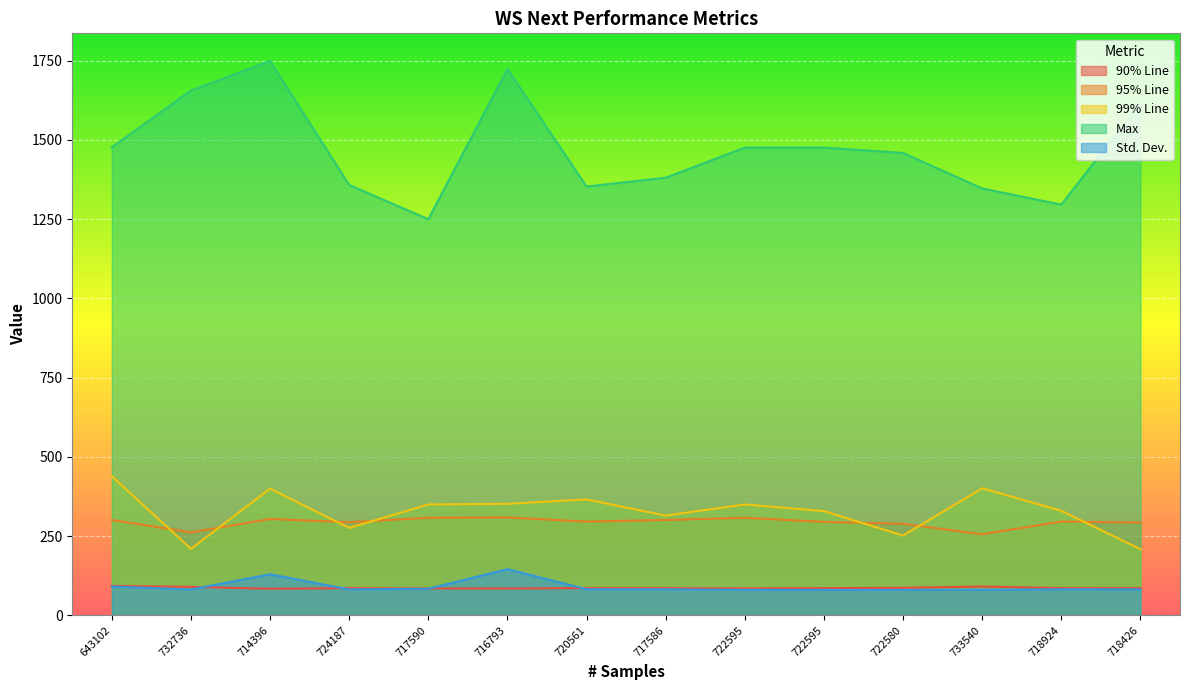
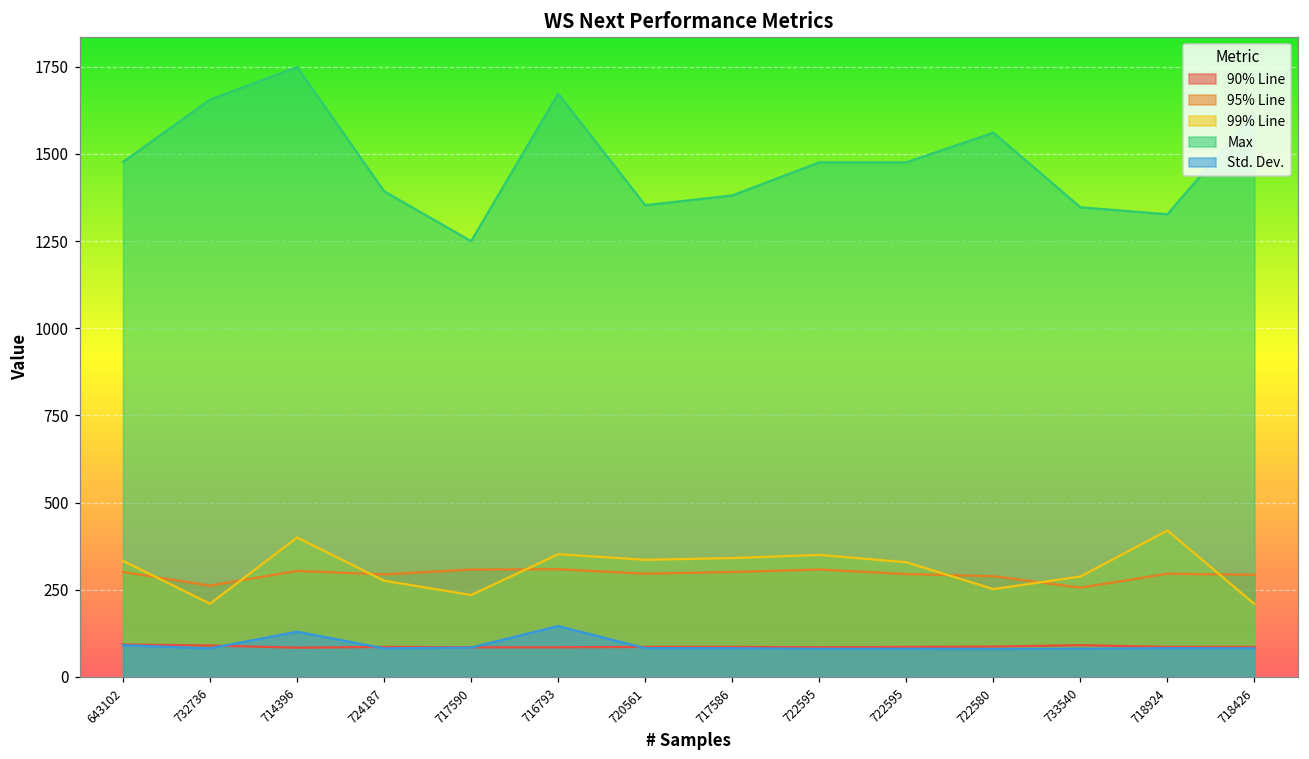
99% Line, 643102: 440 -> 330
Max, 724187: 1360 -> 1390
99% Line, 717590: 350 -> 240
Max, 716793: 1720 -> 1670
99% Line, 720561: 370 -> 340
99% Line, 717586: 320 -> 340
Max, 722580: 1460 -> 1560
99% Line, 733540: 400 -> 290
99% Line, 718924: 330 -> 420
Max, 718924: 1300 -> 1330
